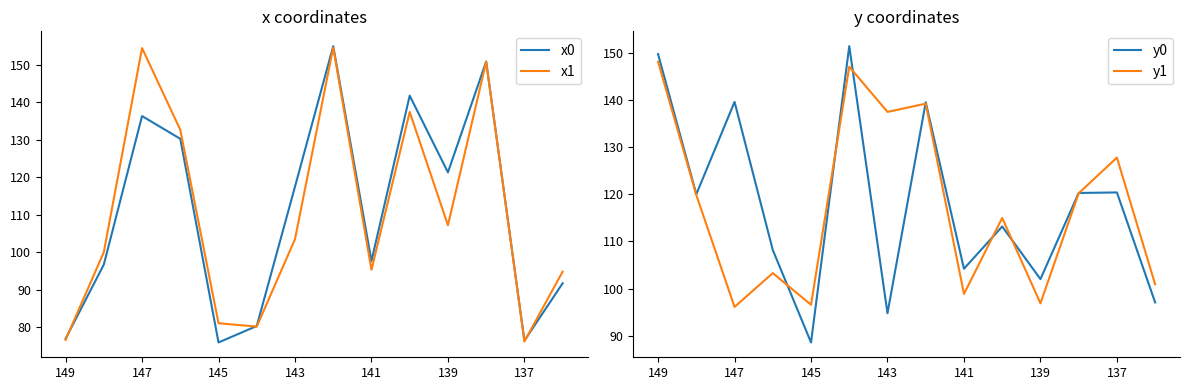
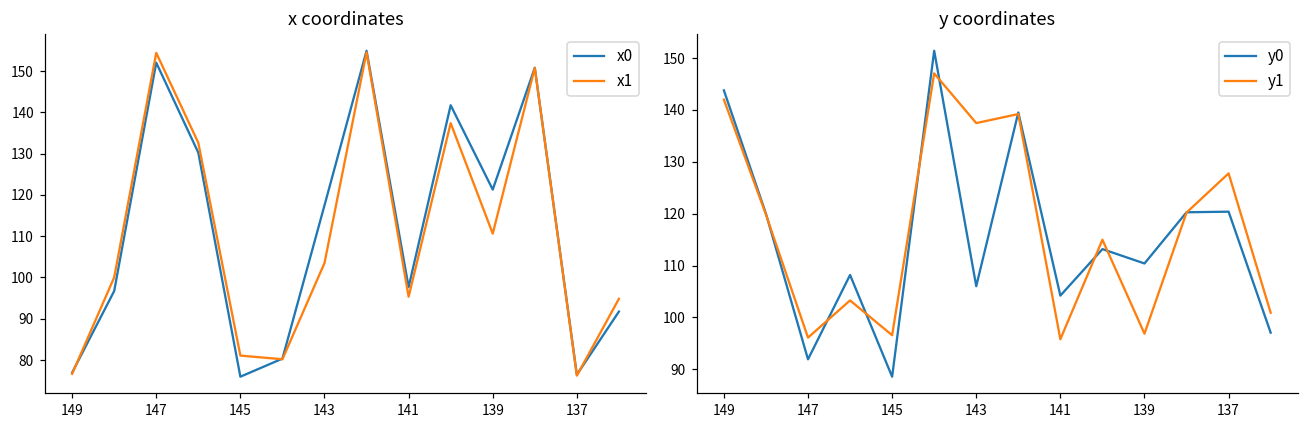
x coordinates, x0, 147: 136 -> 152
x coordinates, x1, 139: 107 -> 111
y coordinates, y0, 149: 150 -> 144
y coordinates, y1, 149: 148 -> 142
y coordinates, y0, 147: 140 -> 92
y coordinates, y0, 143: 95 -> 106
y coordinates, y1, 141: 99 -> 96
y coordinates, y0, 139: 102 -> 110
